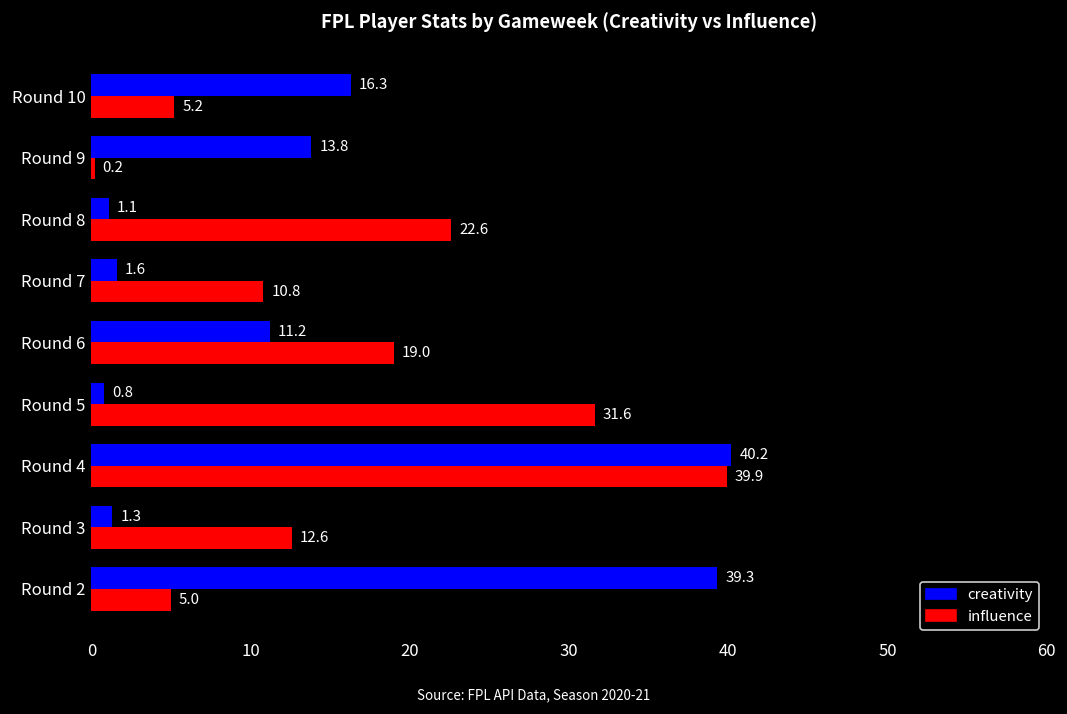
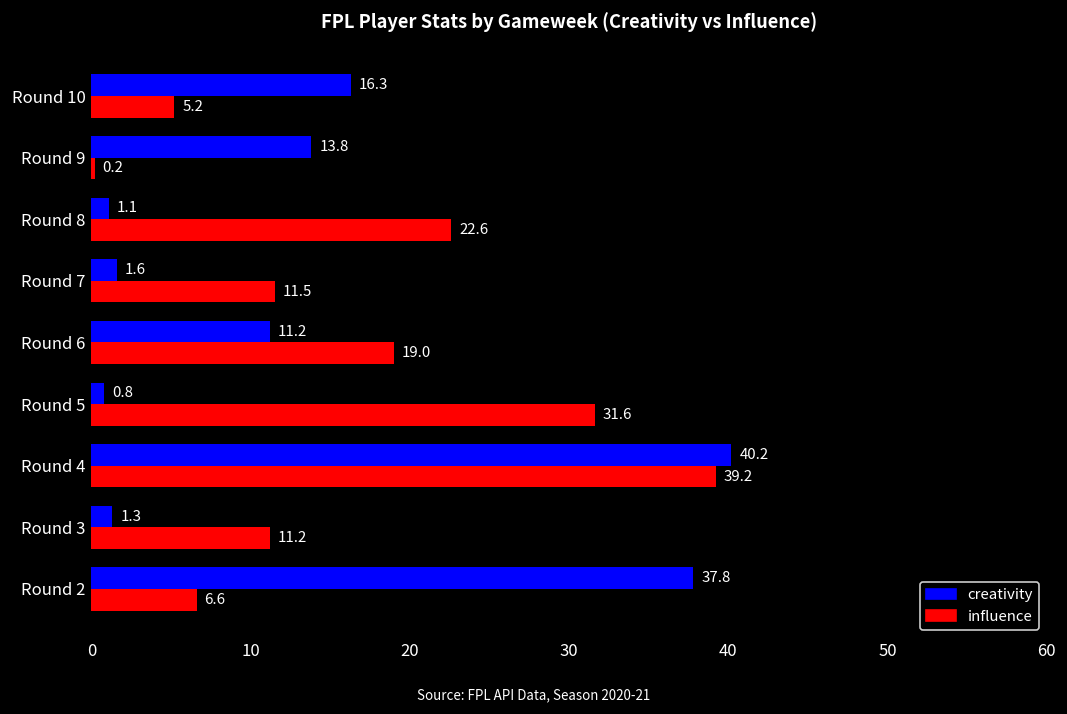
influence, Round 7: 10.8 -> 11.5
influence, Round 4: 39.9 -> 39.2
influence, Round 3: 12.6 -> 11.2
creativity, Round 2: 39.3 -> 37.8
influence, Round 2: 5.0 -> 6.6
